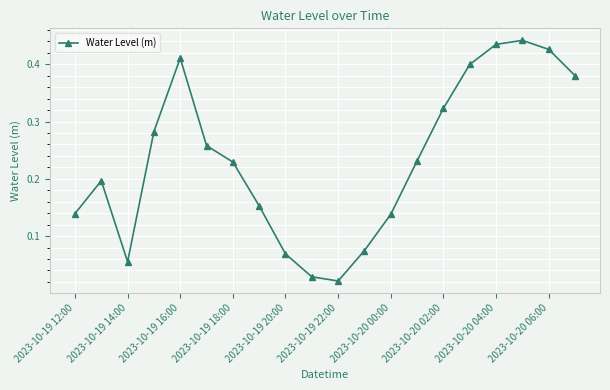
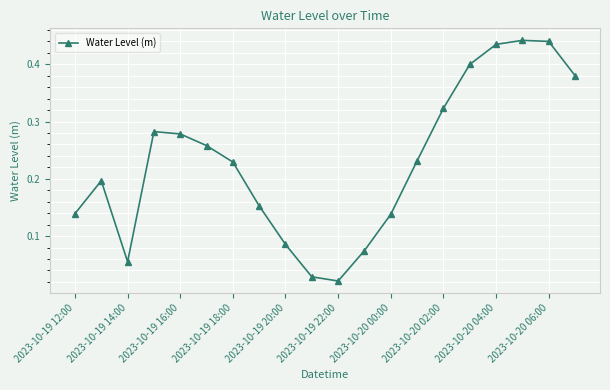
2023-10-19 16:00: 0.41 -> 0.28
2023-10-19 20:00: 0.07 -> 0.09
2023-10-20 06:00: 0.43 -> 0.44
